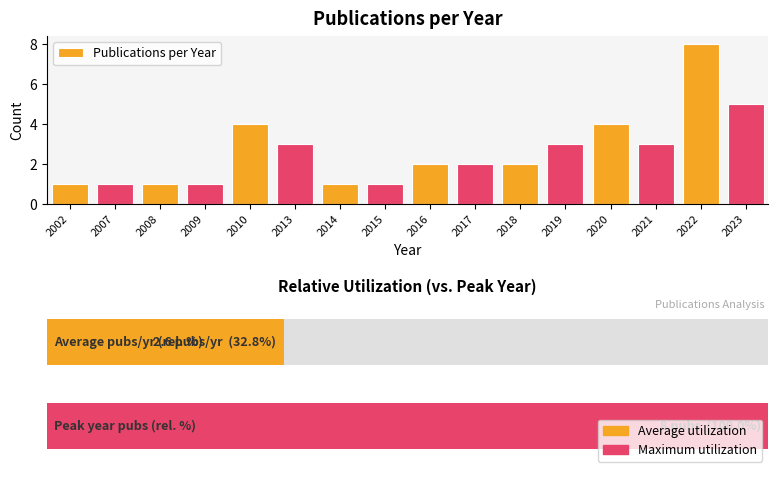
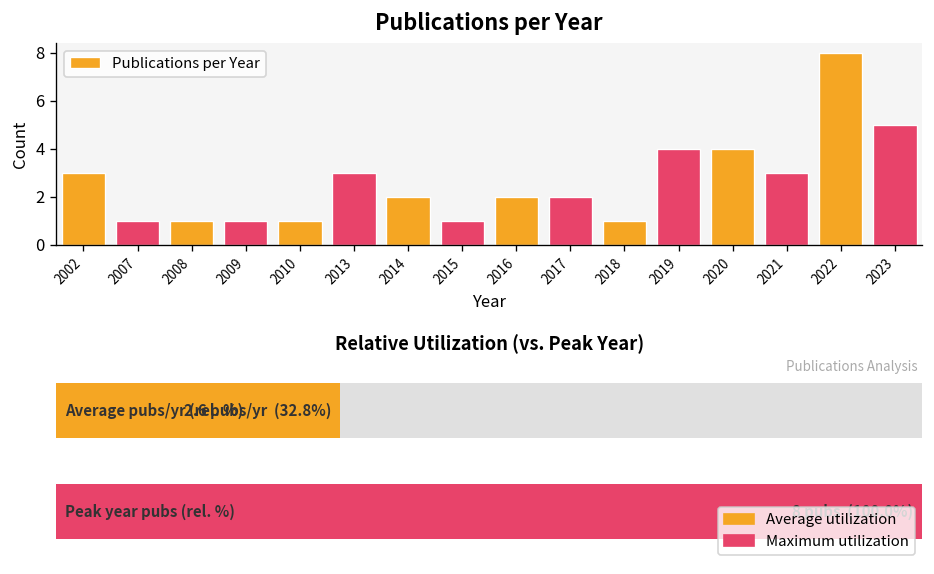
Publications per Year, 2002: 1 -> 3
Publications per Year, 2010: 4 -> 1
Publications per Year, 2014: 1 -> 2
Publications per Year, 2018: 2 -> 1
Publications per Year, 2019: 3 -> 4
